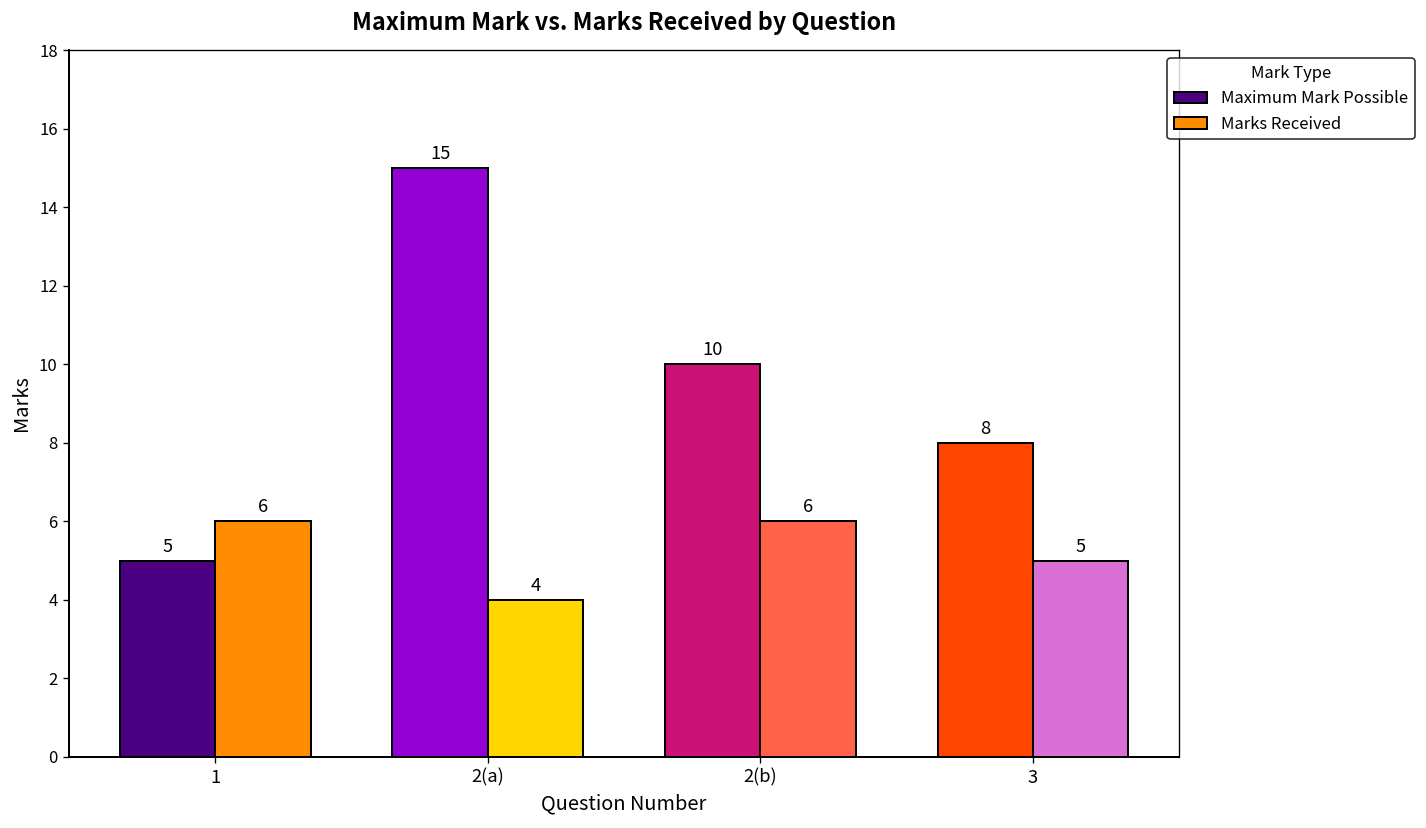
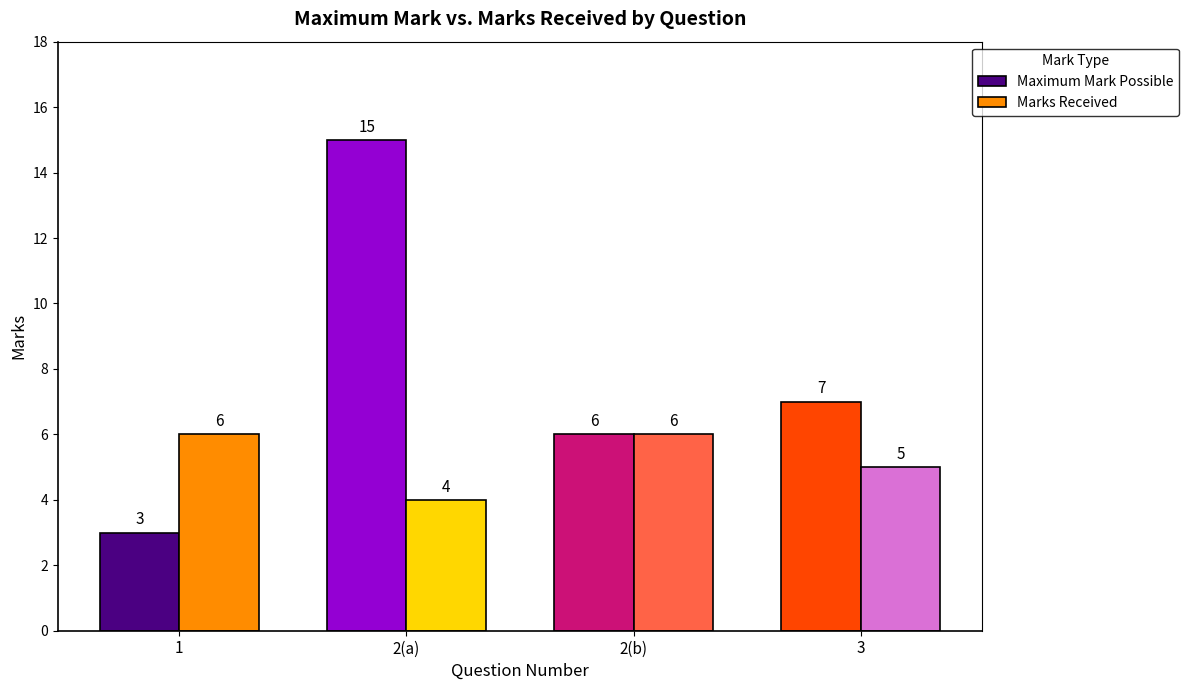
Maximum Mark Possible, 1: 5 -> 3
Maximum Mark Possible, 2(b): 10 -> 6
Maximum Mark Possible, 3: 8 -> 7
